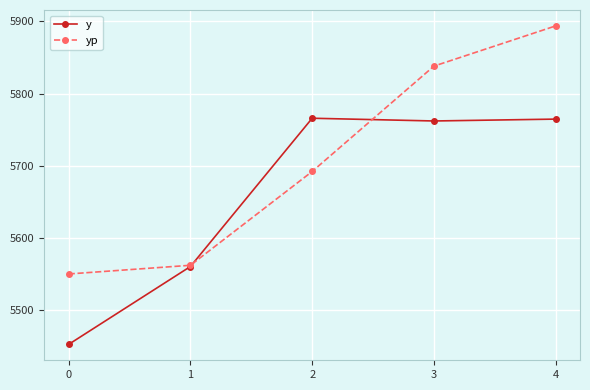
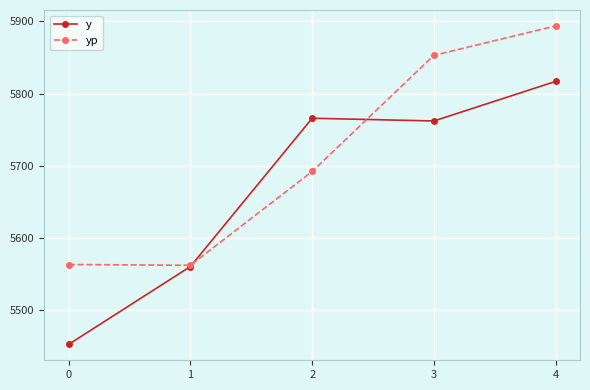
yp, 0: 5550 -> 5560
yp, 3: 5840 -> 5850
y, 4: 5760 -> 5820
